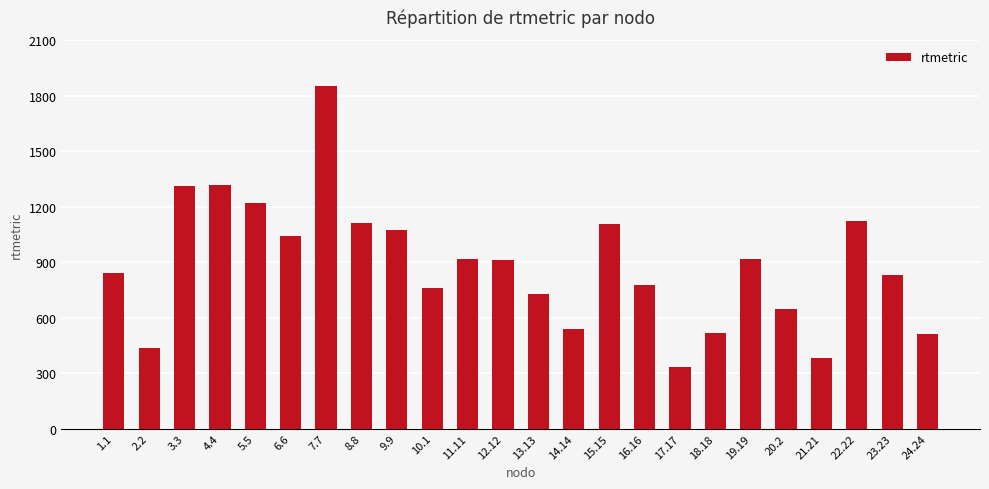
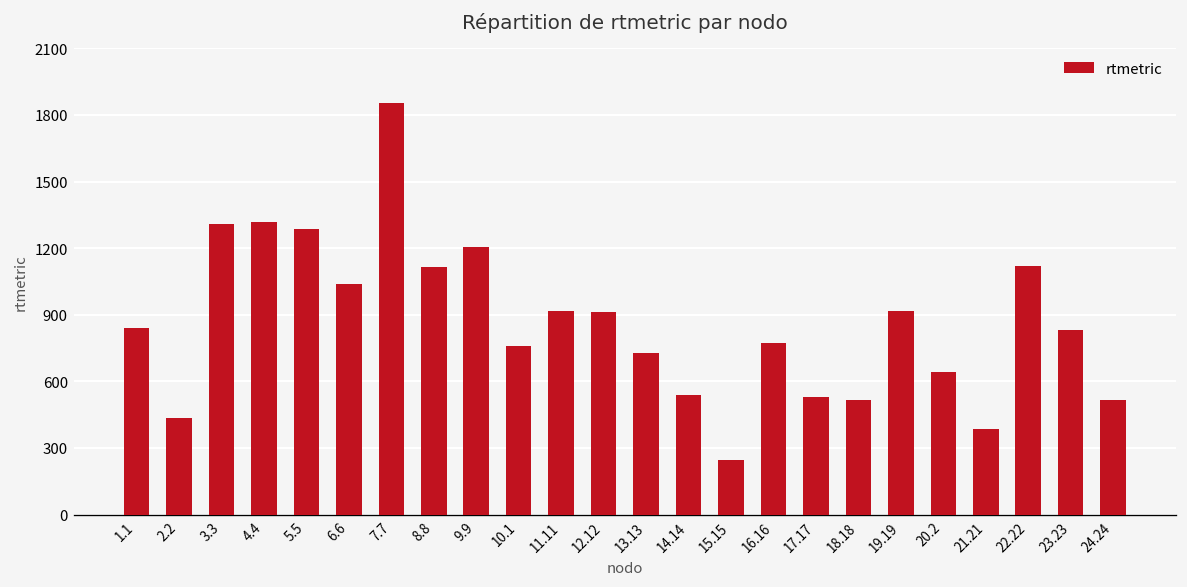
5.5: 1220 -> 1280
9.9: 1070 -> 1210
15.15: 1100 -> 240
17.17: 330 -> 530
